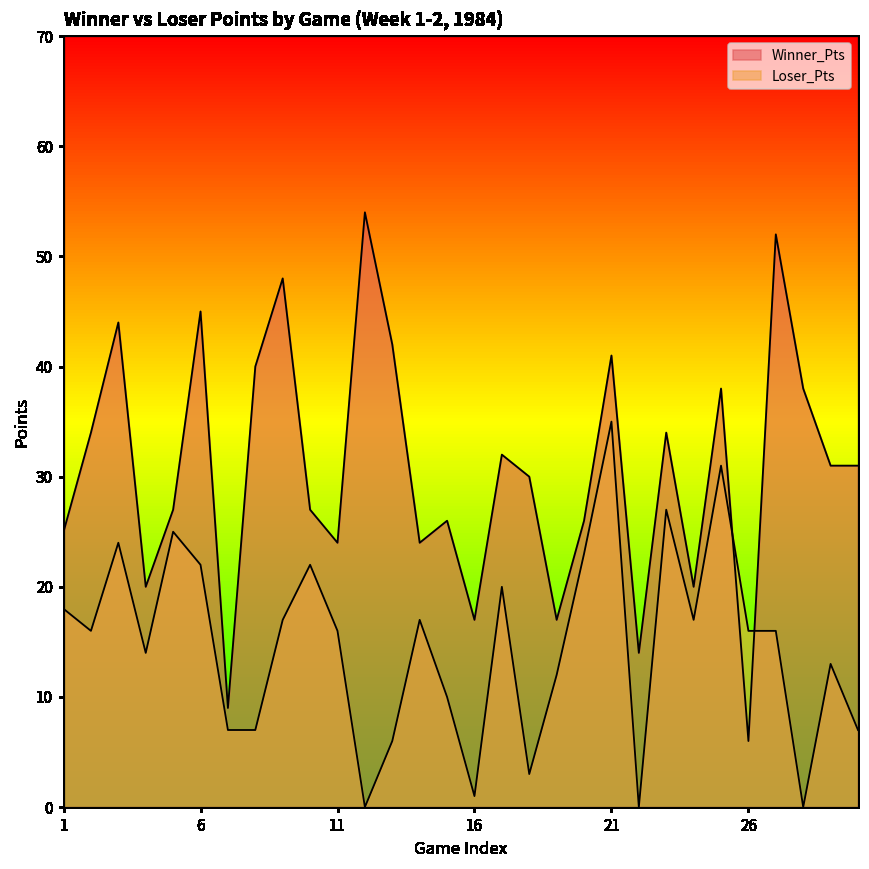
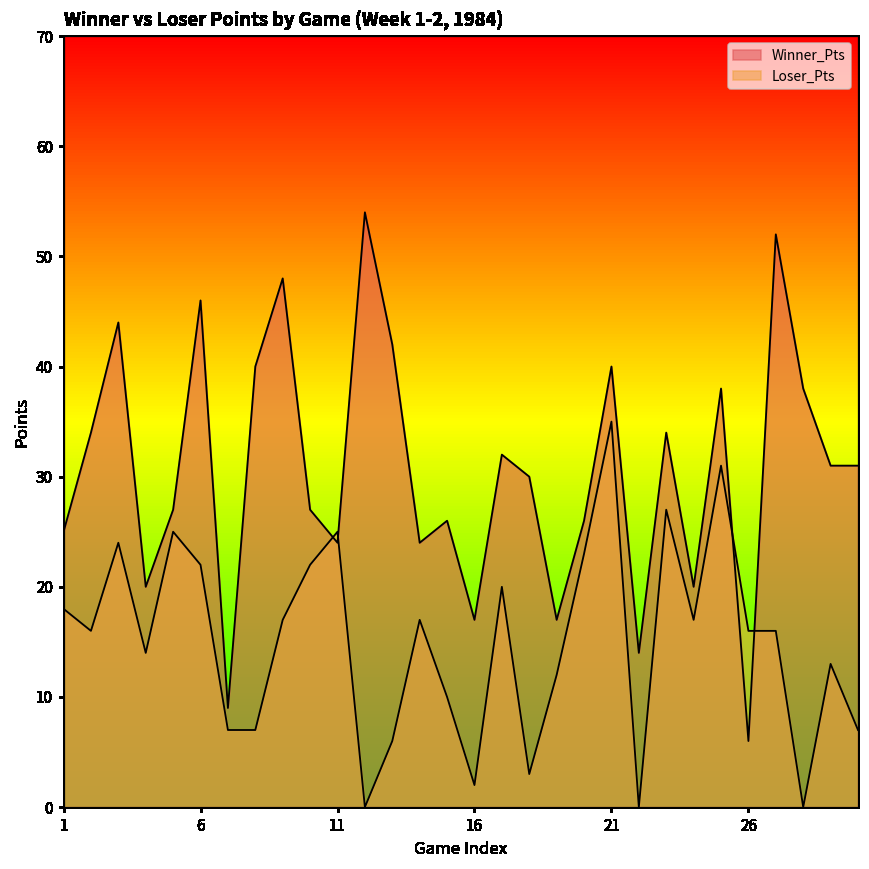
Winner_Pts, 6: 45 -> 46
Loser_Pts, 11: 16 -> 25
Loser_Pts, 16: 1 -> 2
Winner_Pts, 21: 41 -> 40
